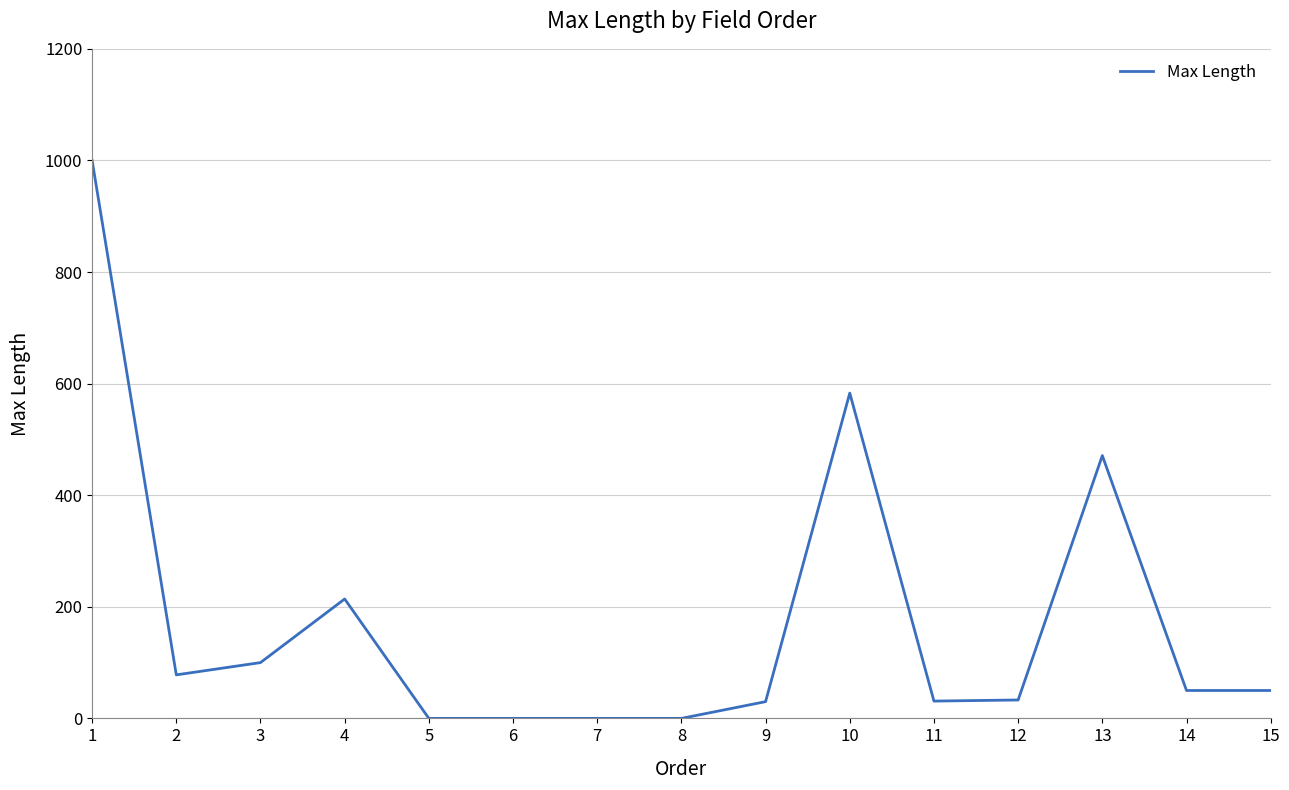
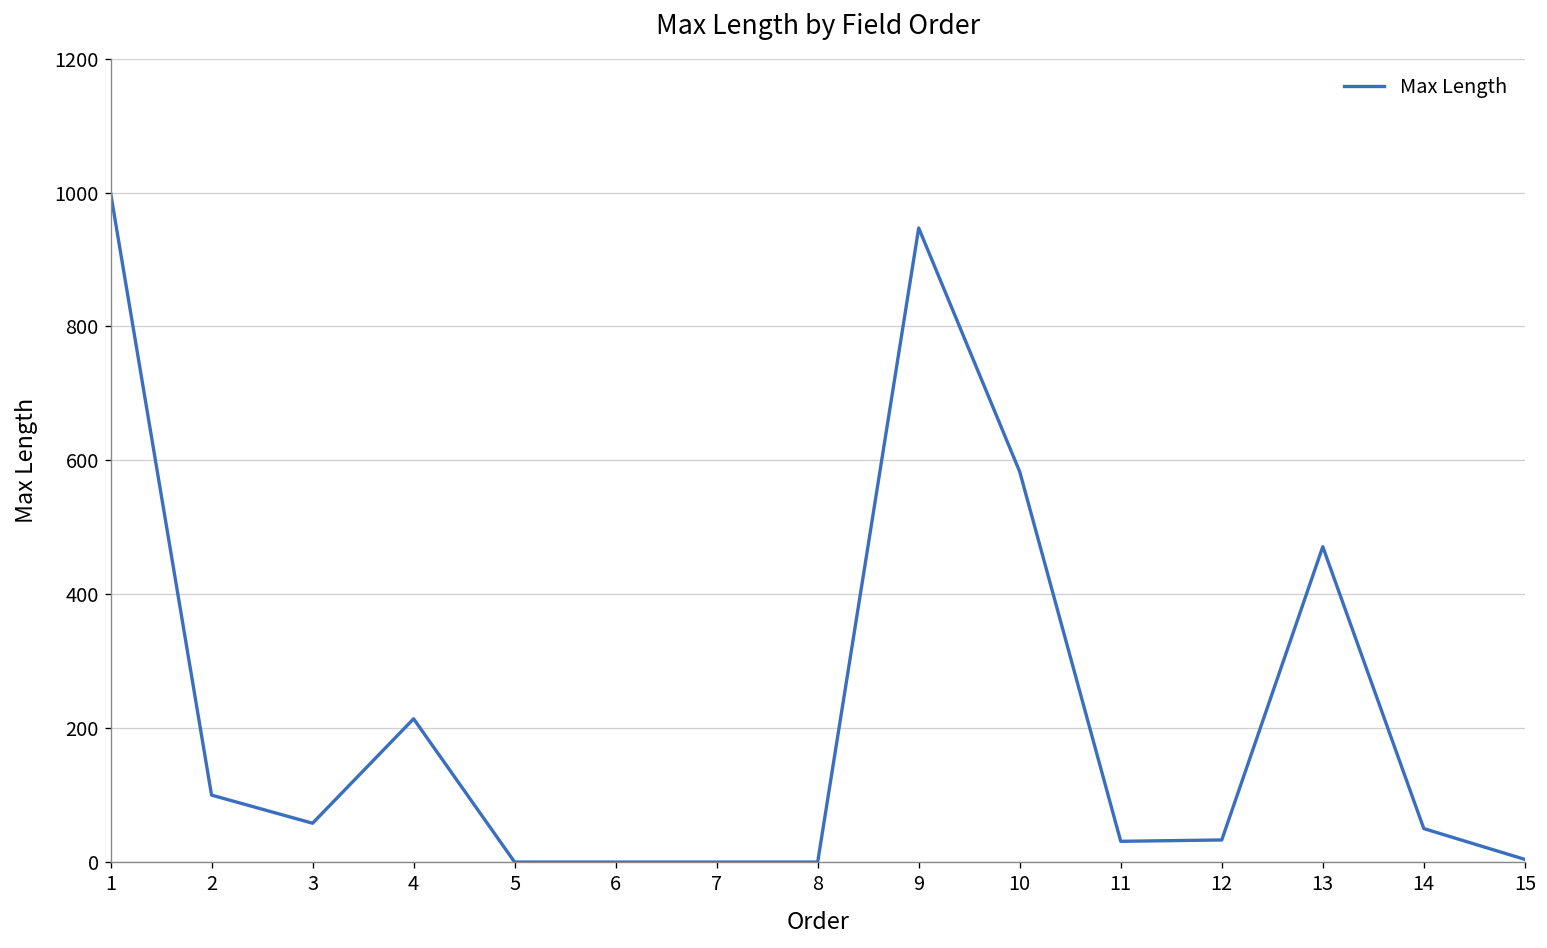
2: 80 -> 100
3: 100 -> 60
9: 30 -> 950
15: 50 -> 0
